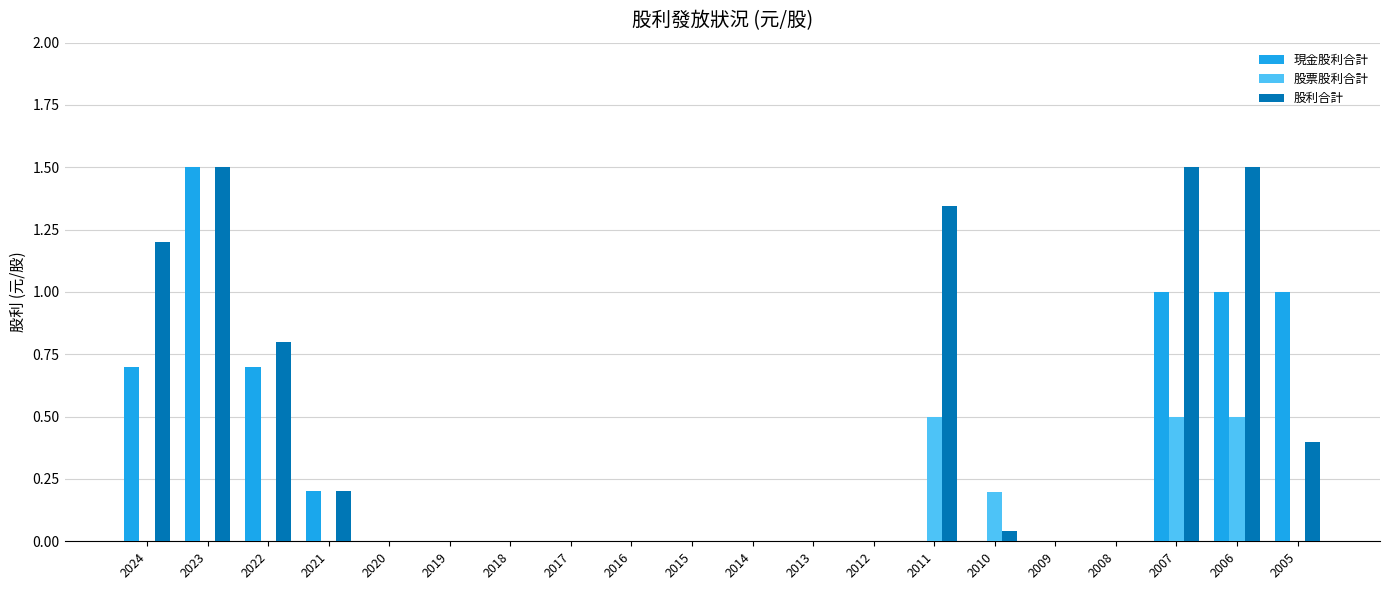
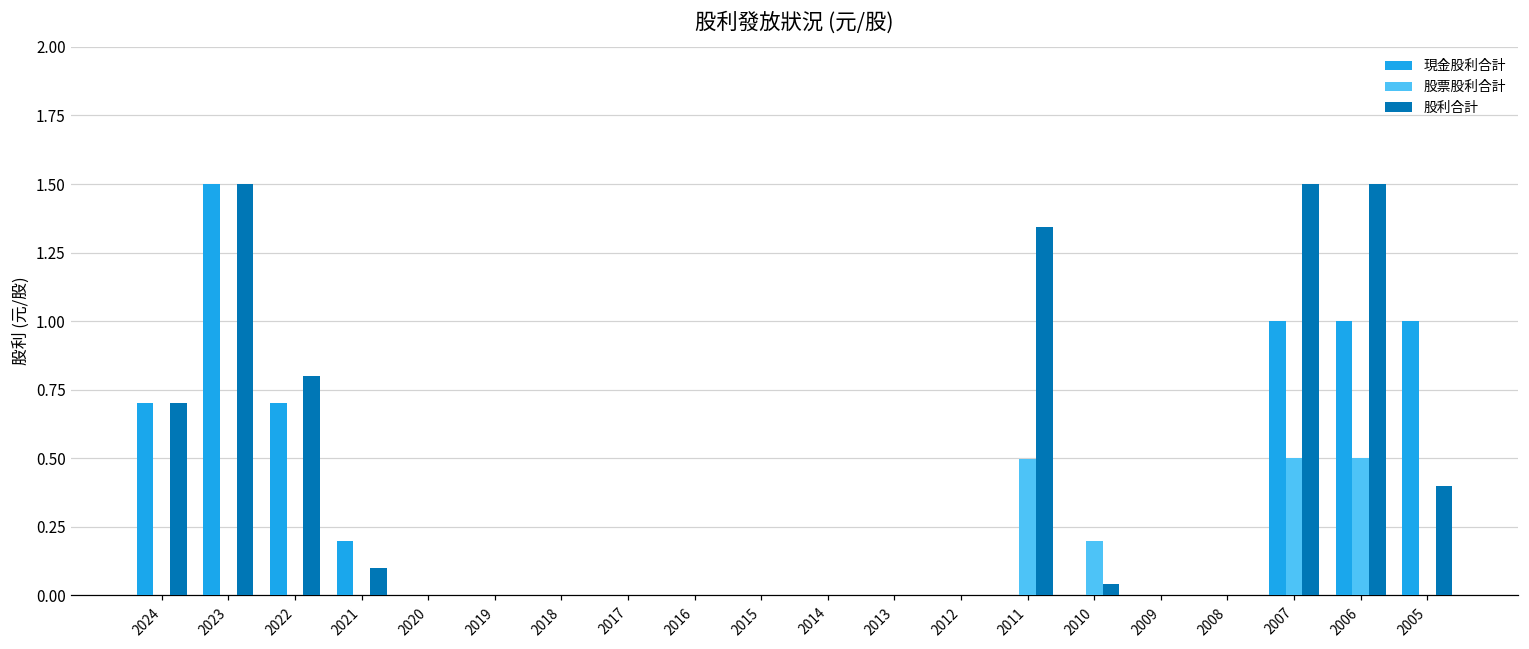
股利合計, 2024: 1.2 -> 0.7
股利合計, 2021: 0.2 -> 0.1
